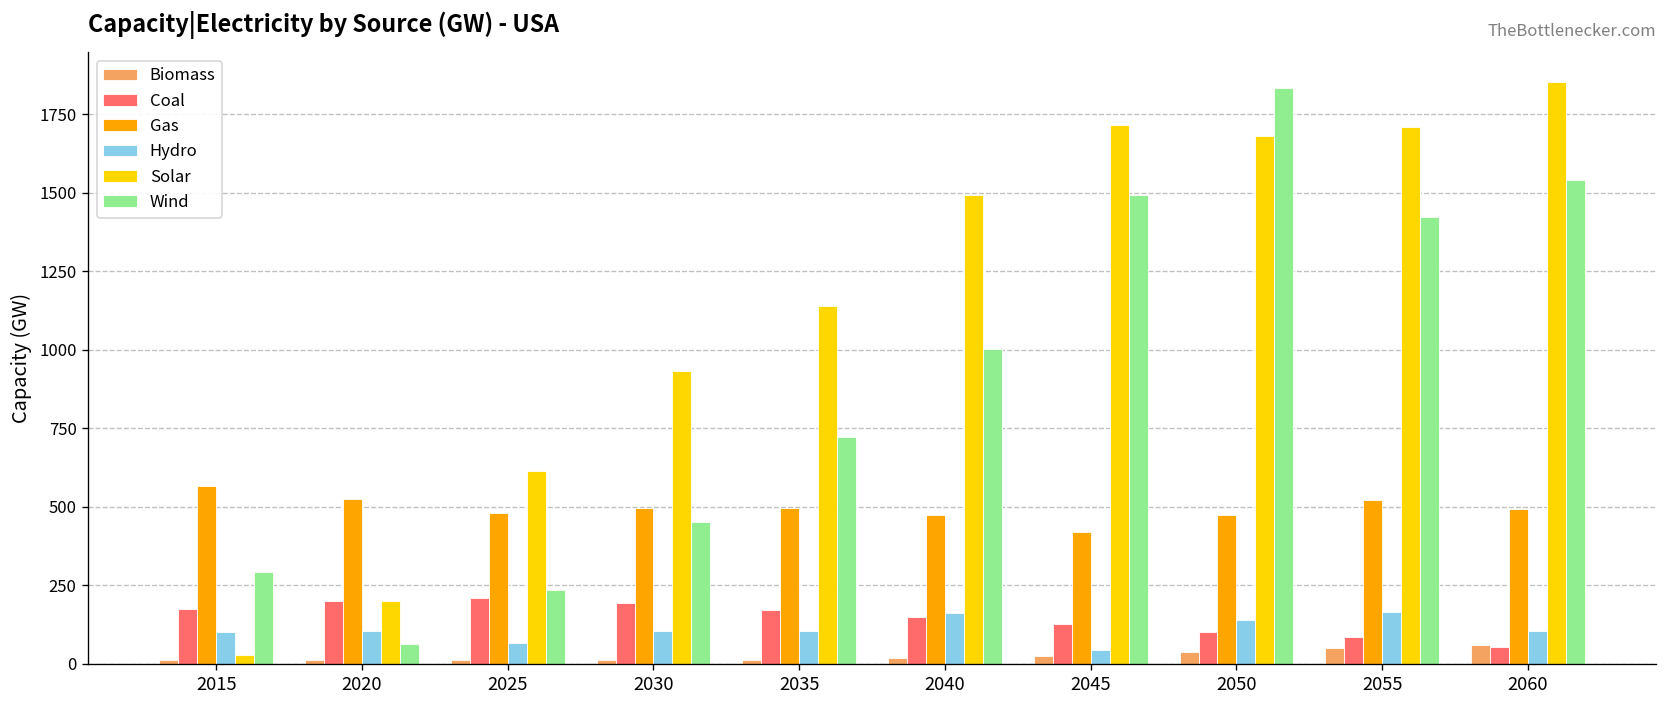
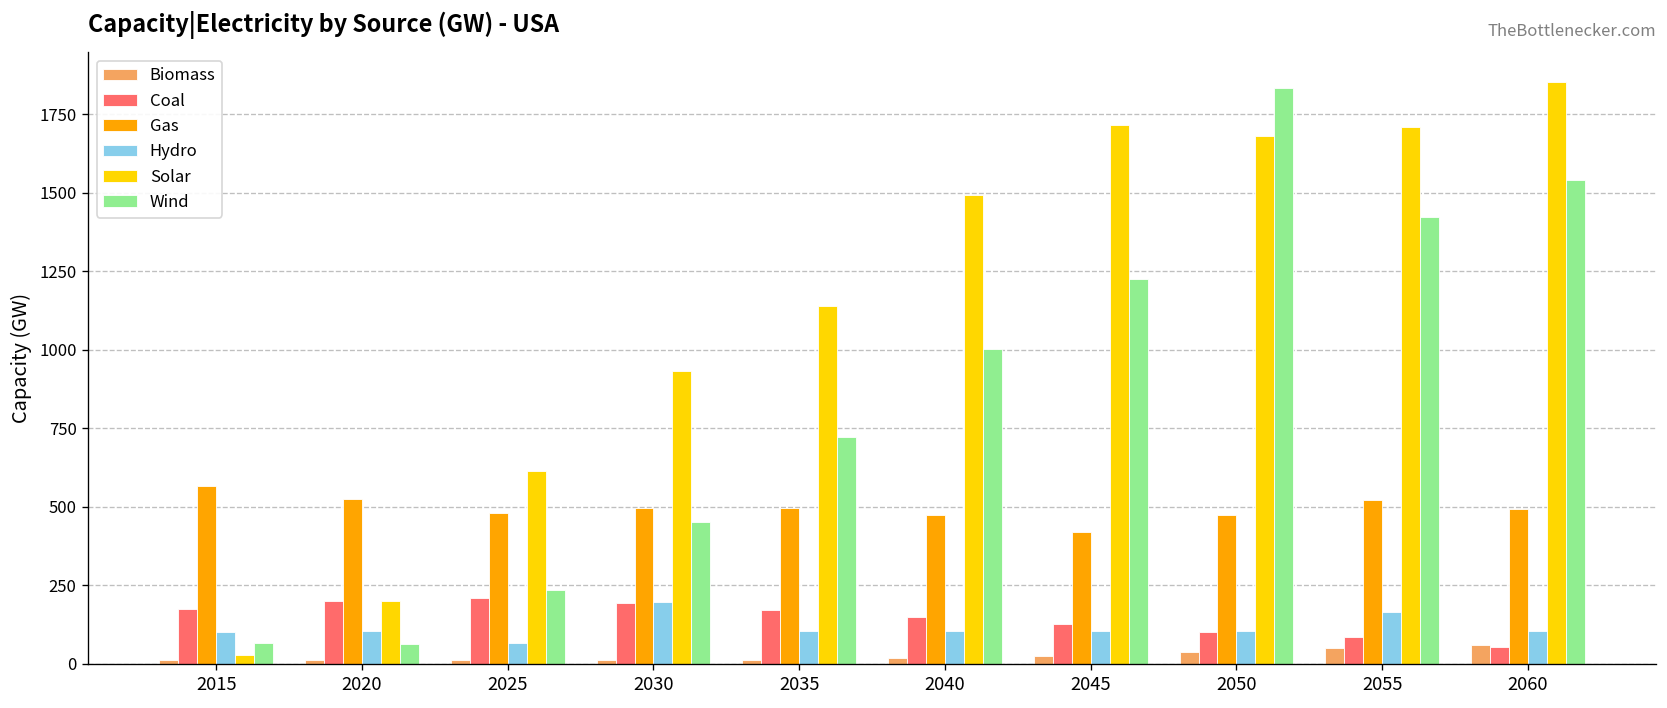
Wind, 2015: 290 -> 70
Hydro, 2030: 110 -> 200
Hydro, 2040: 160 -> 110
Hydro, 2045: 50 -> 110
Wind, 2045: 1490 -> 1230
Hydro, 2050: 140 -> 110
